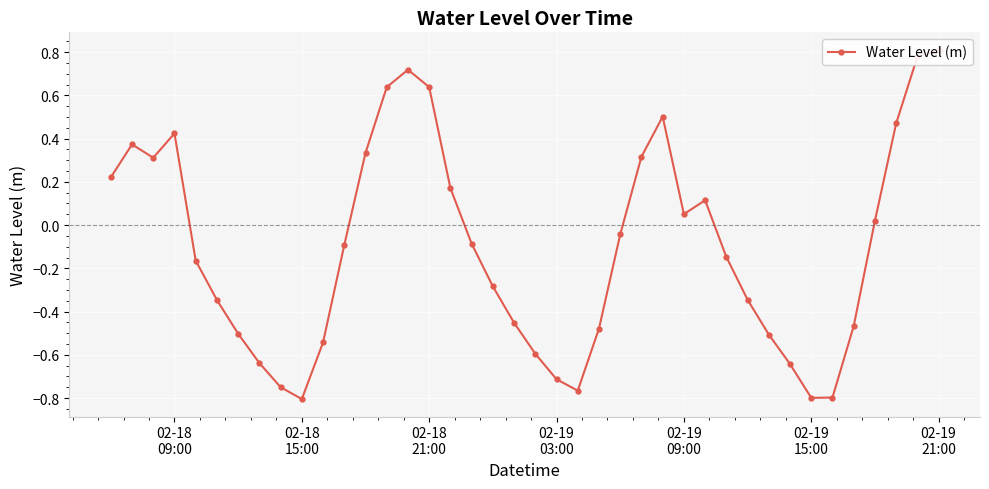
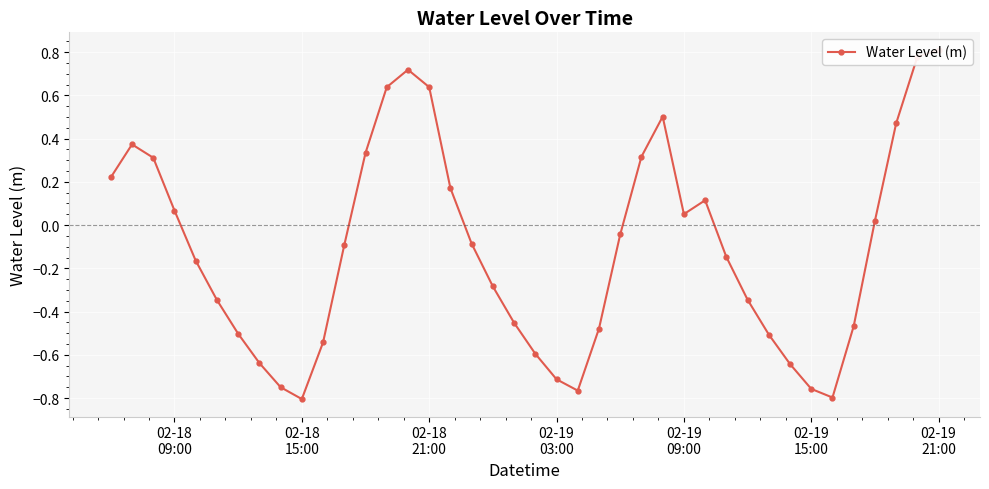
02-18 09:00: 0.42 -> 0.07
02-19 15:00: -0.80 -> -0.76
